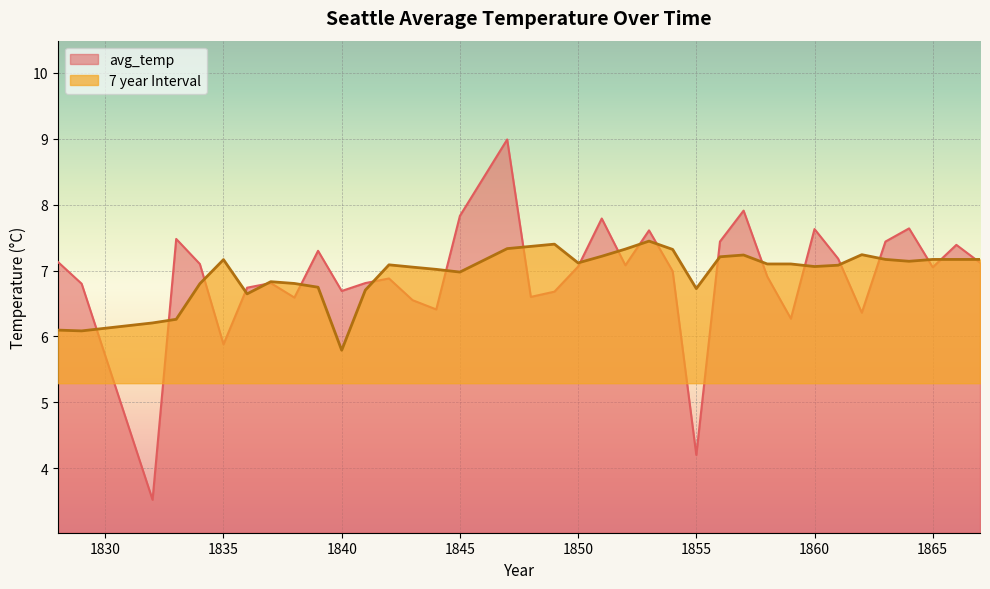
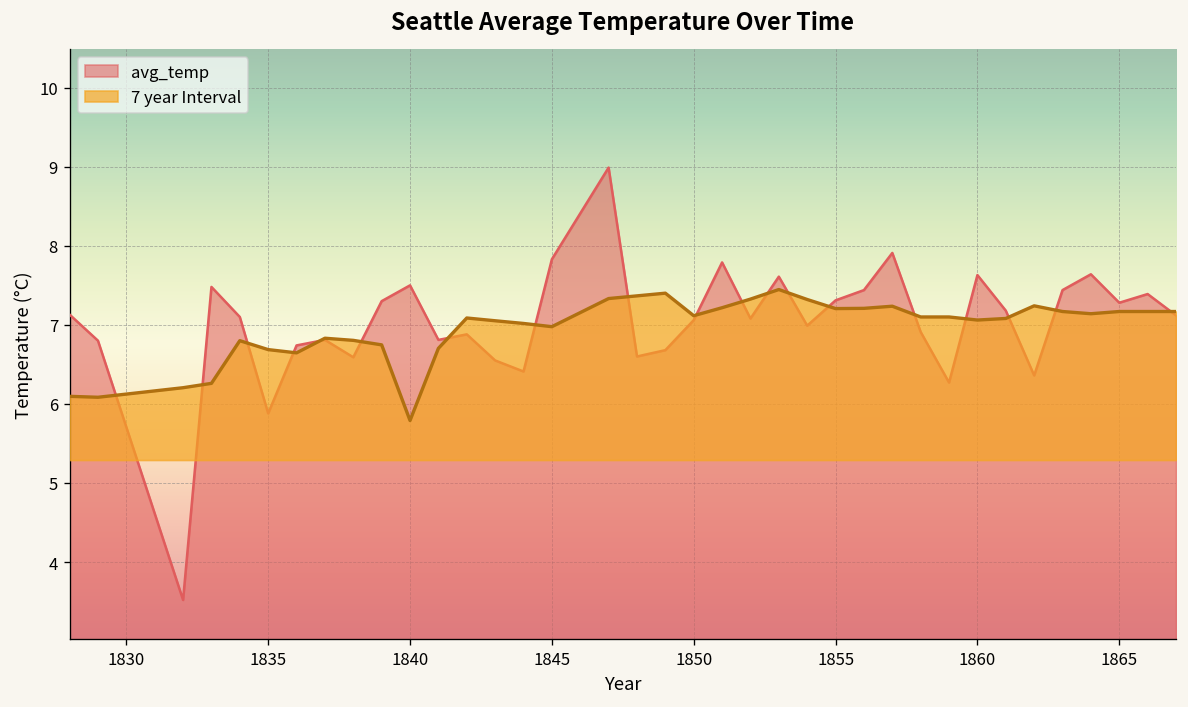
7 year Interval, 1835: 7.2 -> 6.7
avg_temp, 1840: 6.7 -> 7.5
avg_temp, 1855: 4.2 -> 7.3
7 year Interval, 1855: 6.7 -> 7.2
avg_temp, 1865: 7.1 -> 7.3
